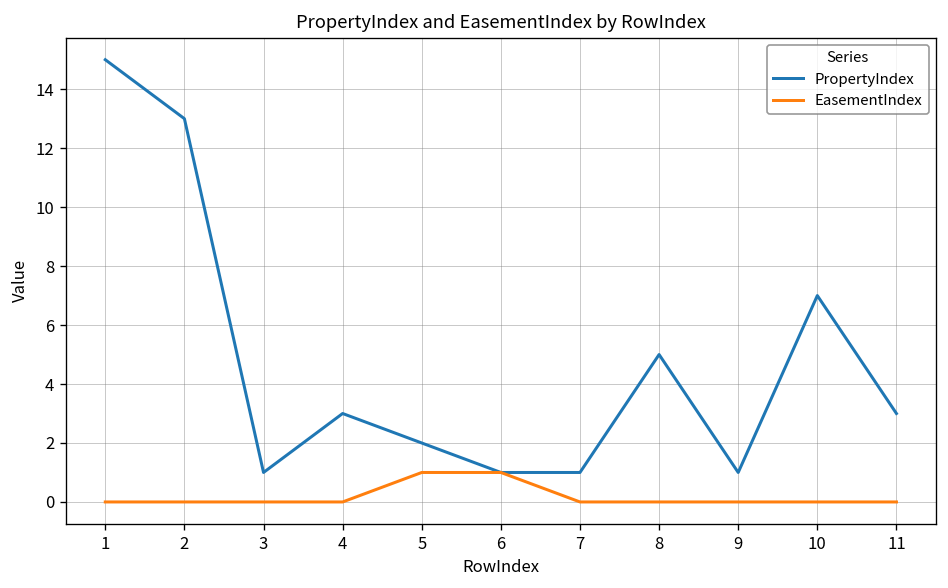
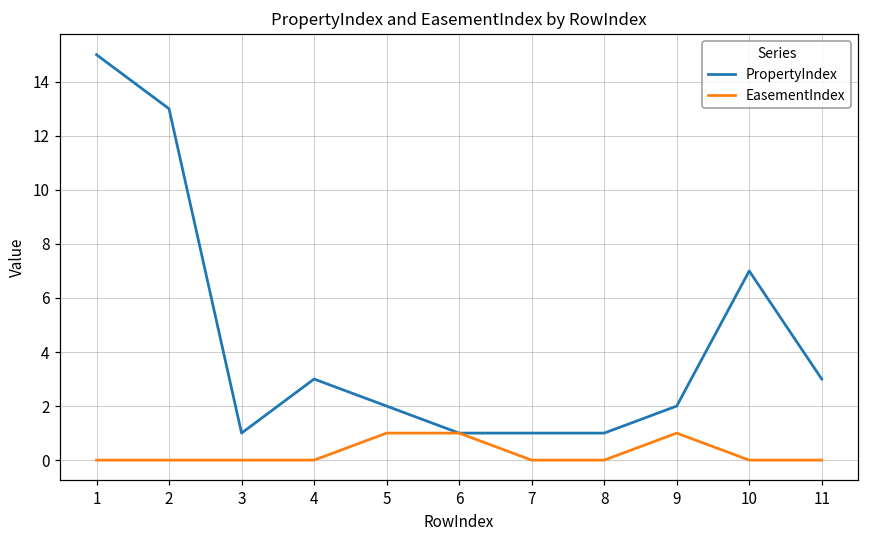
PropertyIndex, 8: 5 -> 1
PropertyIndex, 9: 1 -> 2
EasementIndex, 9: 0 -> 1
